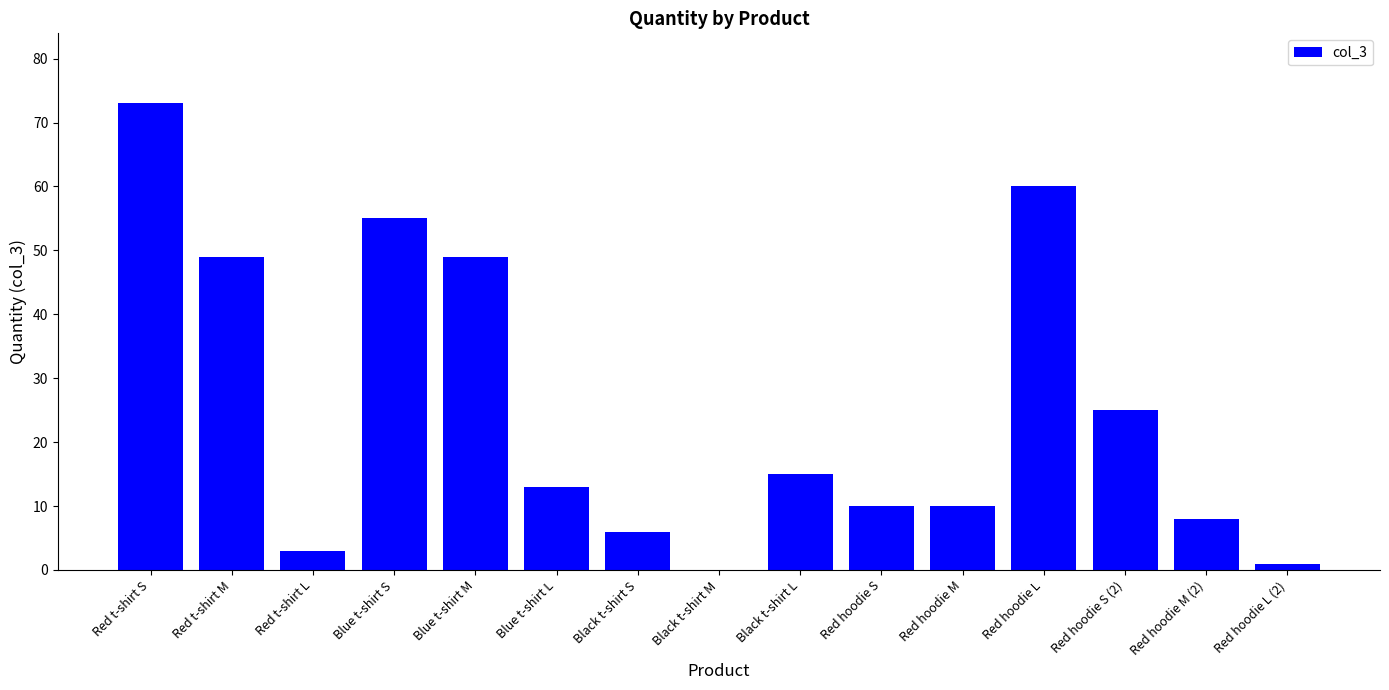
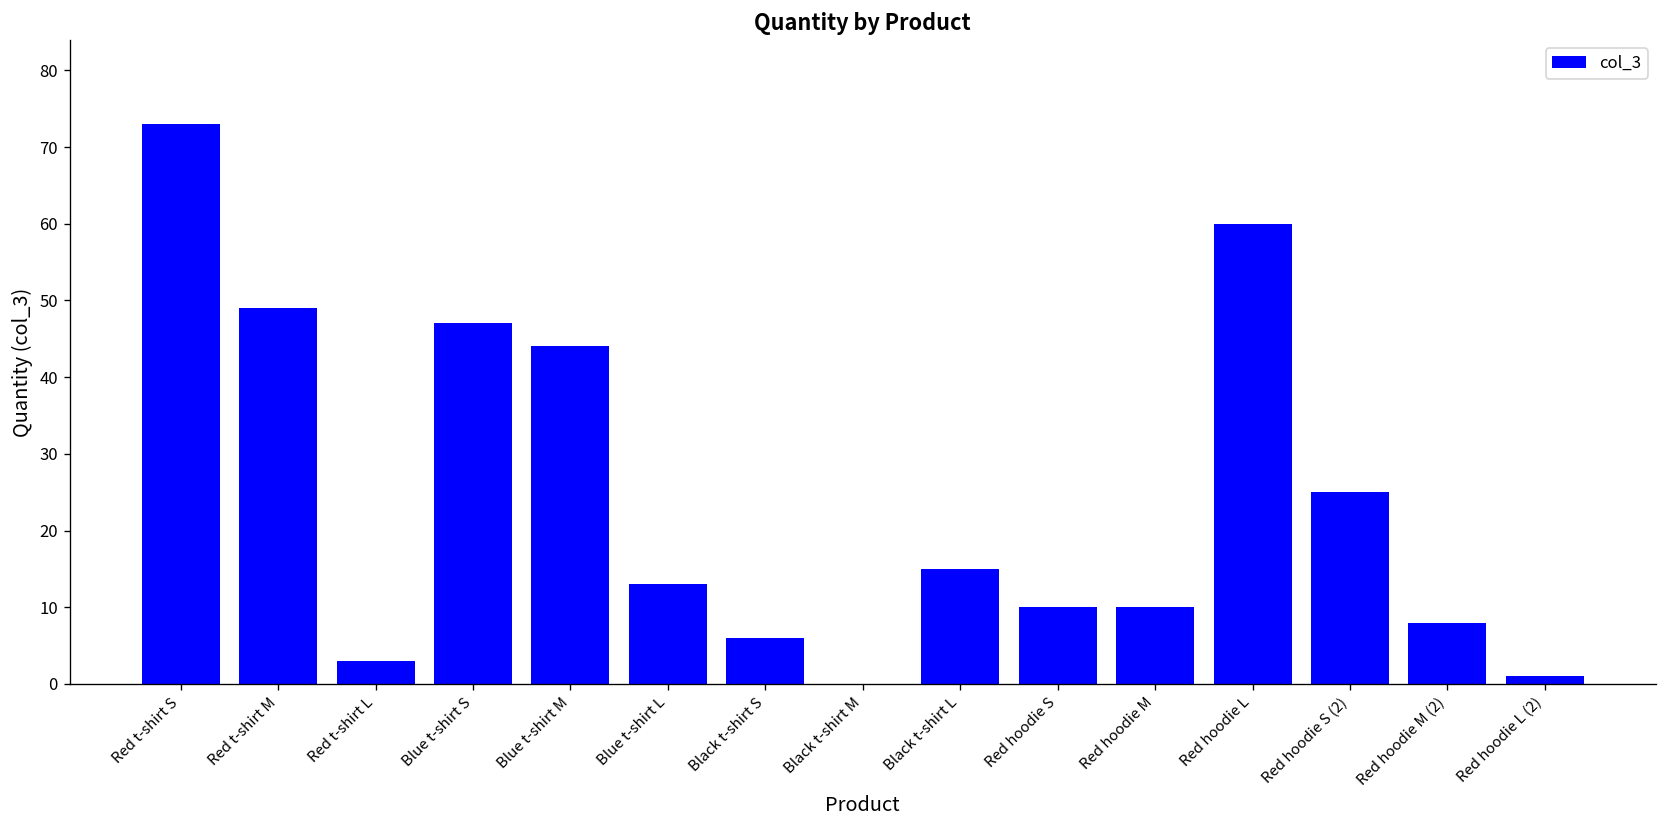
Blue t-shirt S: 55 -> 47
Blue t-shirt M: 49 -> 44
